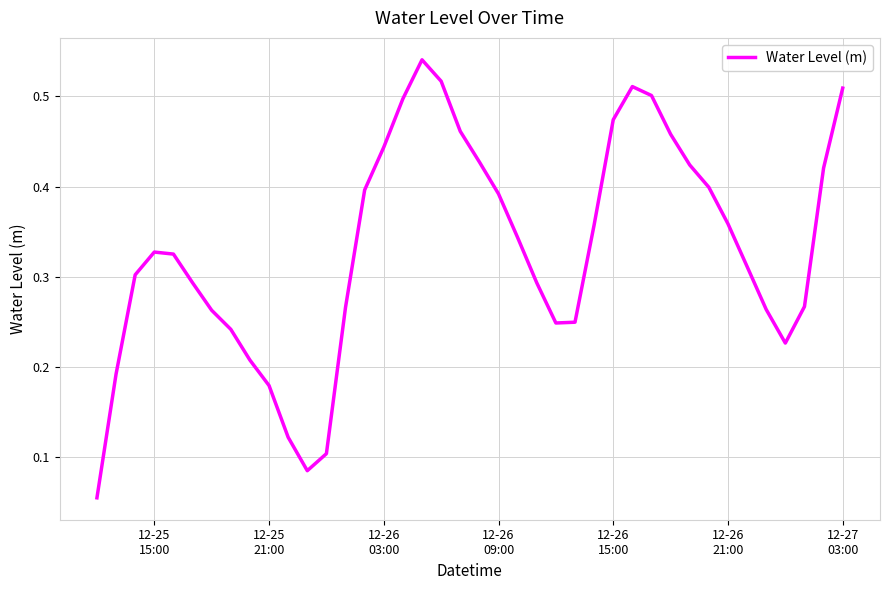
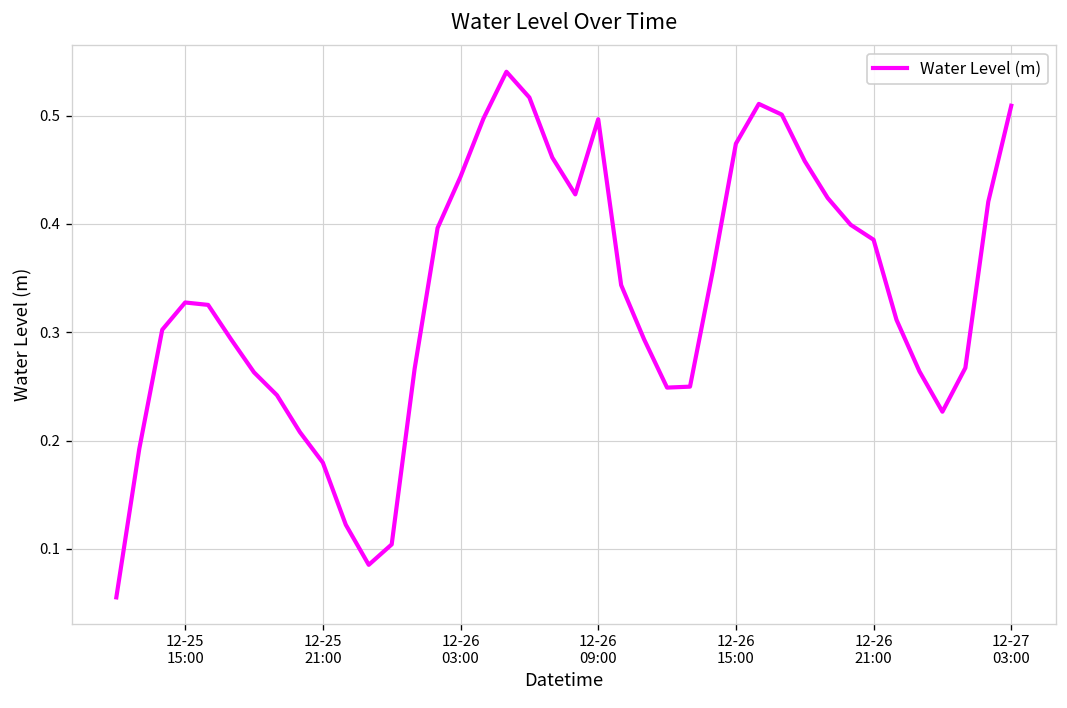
12-26 09:00: 0.39 -> 0.50
12-26 21:00: 0.36 -> 0.39
